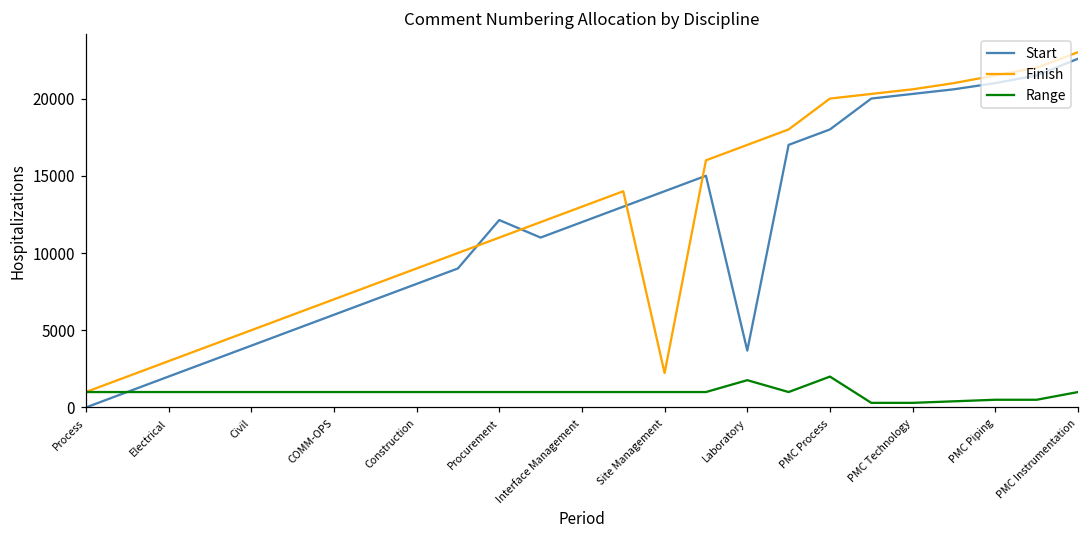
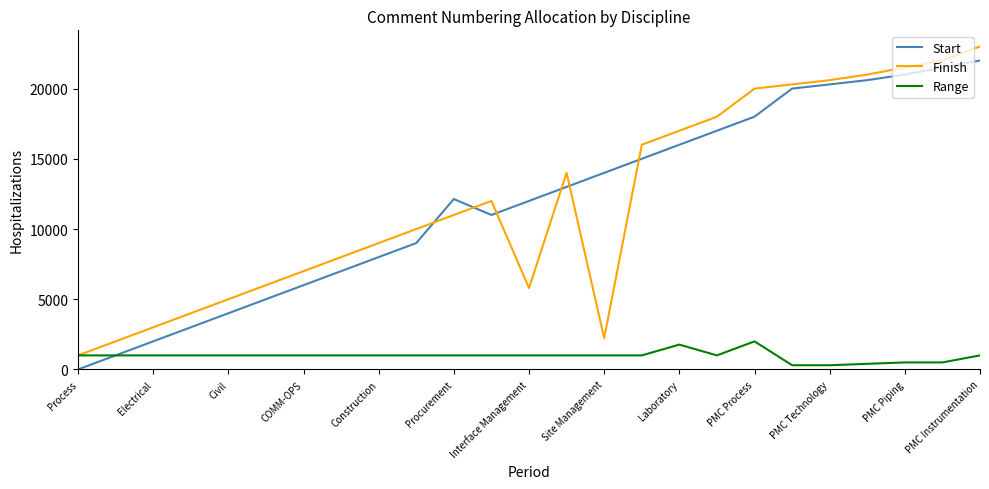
Finish, Interface Management: 13000 -> 5800
Start, Laboratory: 3700 -> 16000
Start, PMC Instrumentation: 22600 -> 22000
